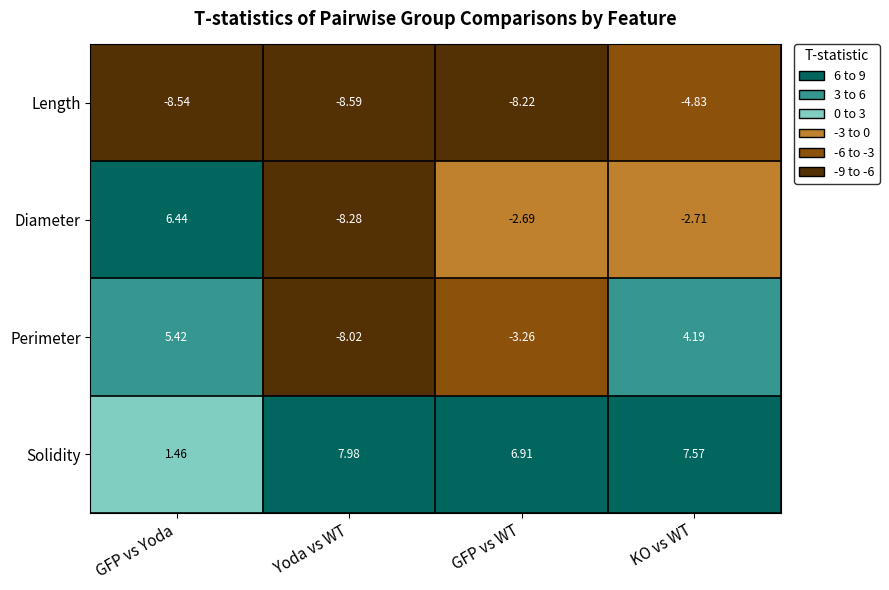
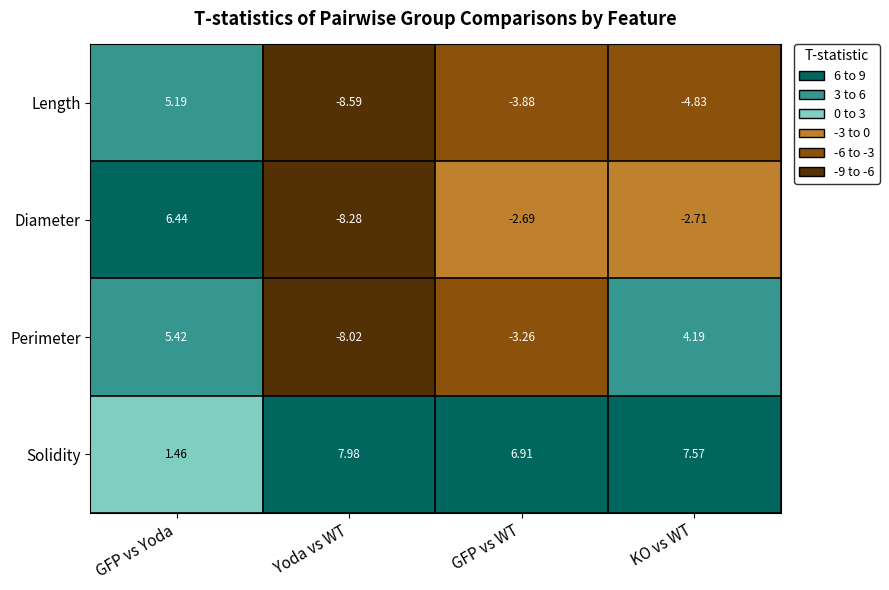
Length, GFP vs Yoda: -8.54 -> 5.19
Length, GFP vs WT: -8.22 -> -3.88
